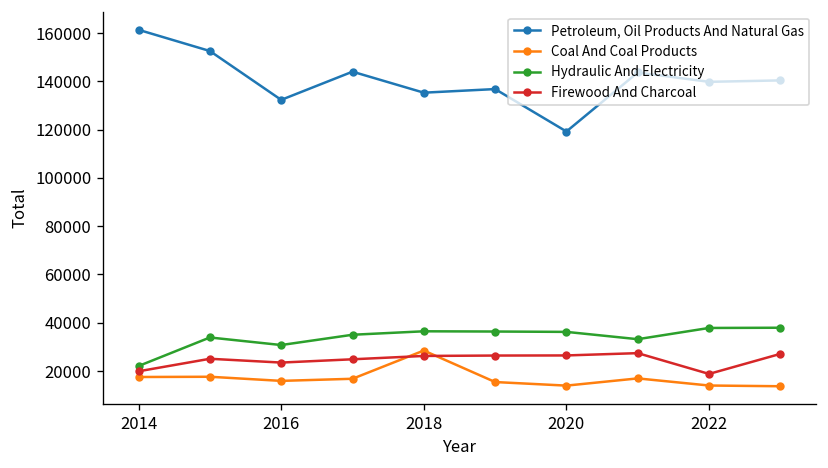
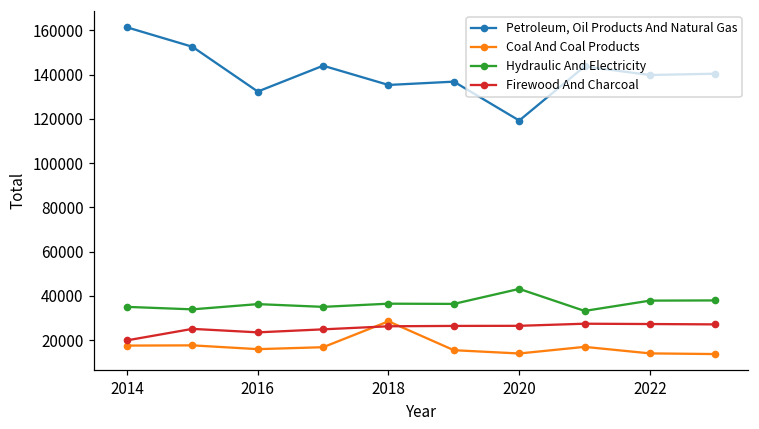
Hydraulic And Electricity, 2014: 22000 -> 35000
Hydraulic And Electricity, 2016: 31000 -> 36000
Hydraulic And Electricity, 2020: 36000 -> 43000
Firewood And Charcoal, 2022: 19000 -> 27000
